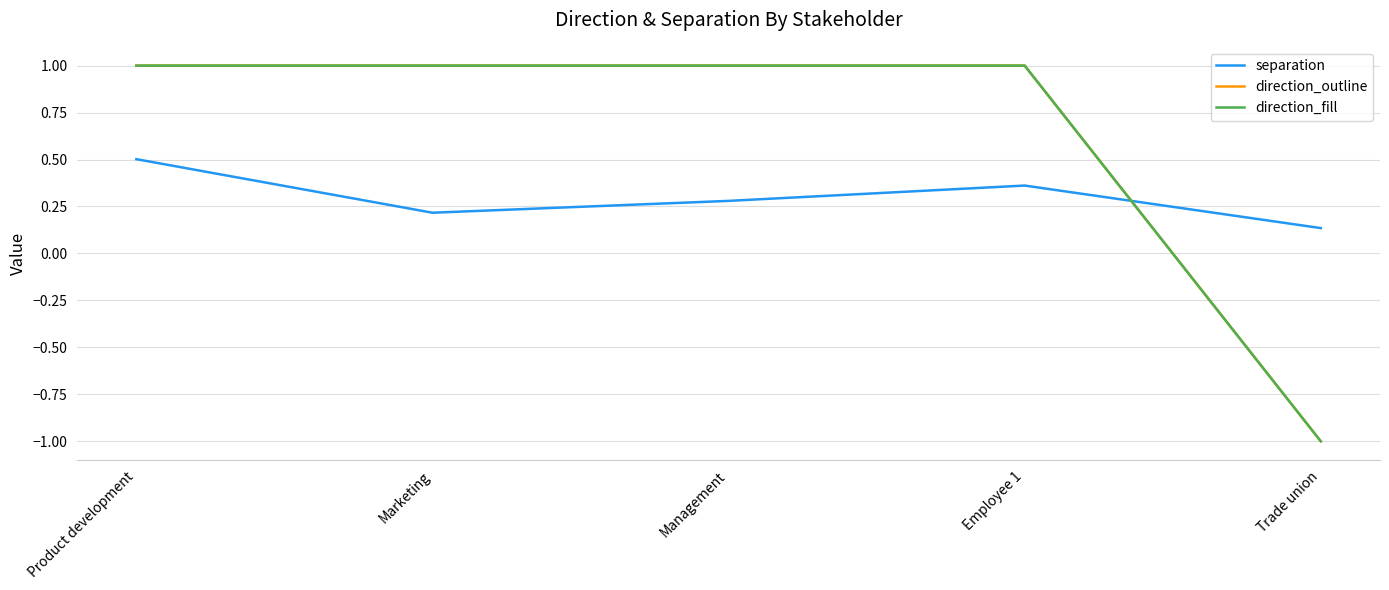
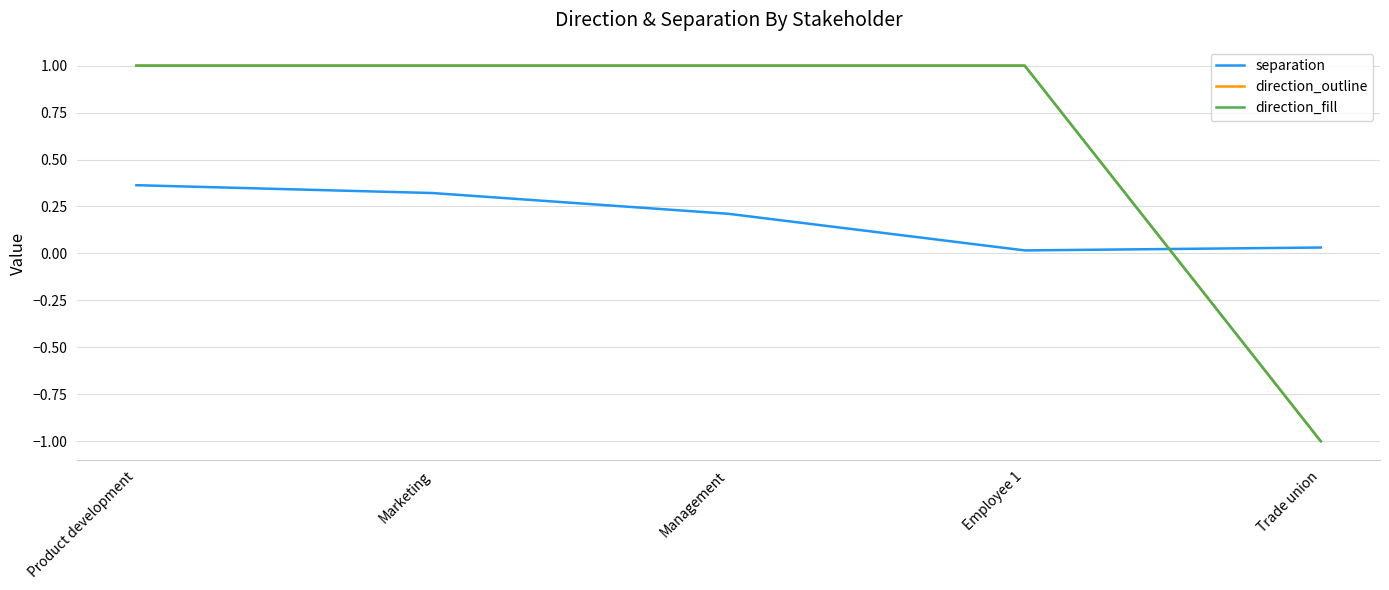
separation, Product development: 0.50 -> 0.36
separation, Marketing: 0.22 -> 0.32
separation, Management: 0.28 -> 0.21
separation, Employee 1: 0.36 -> 0.02
separation, Trade union: 0.13 -> 0.03
